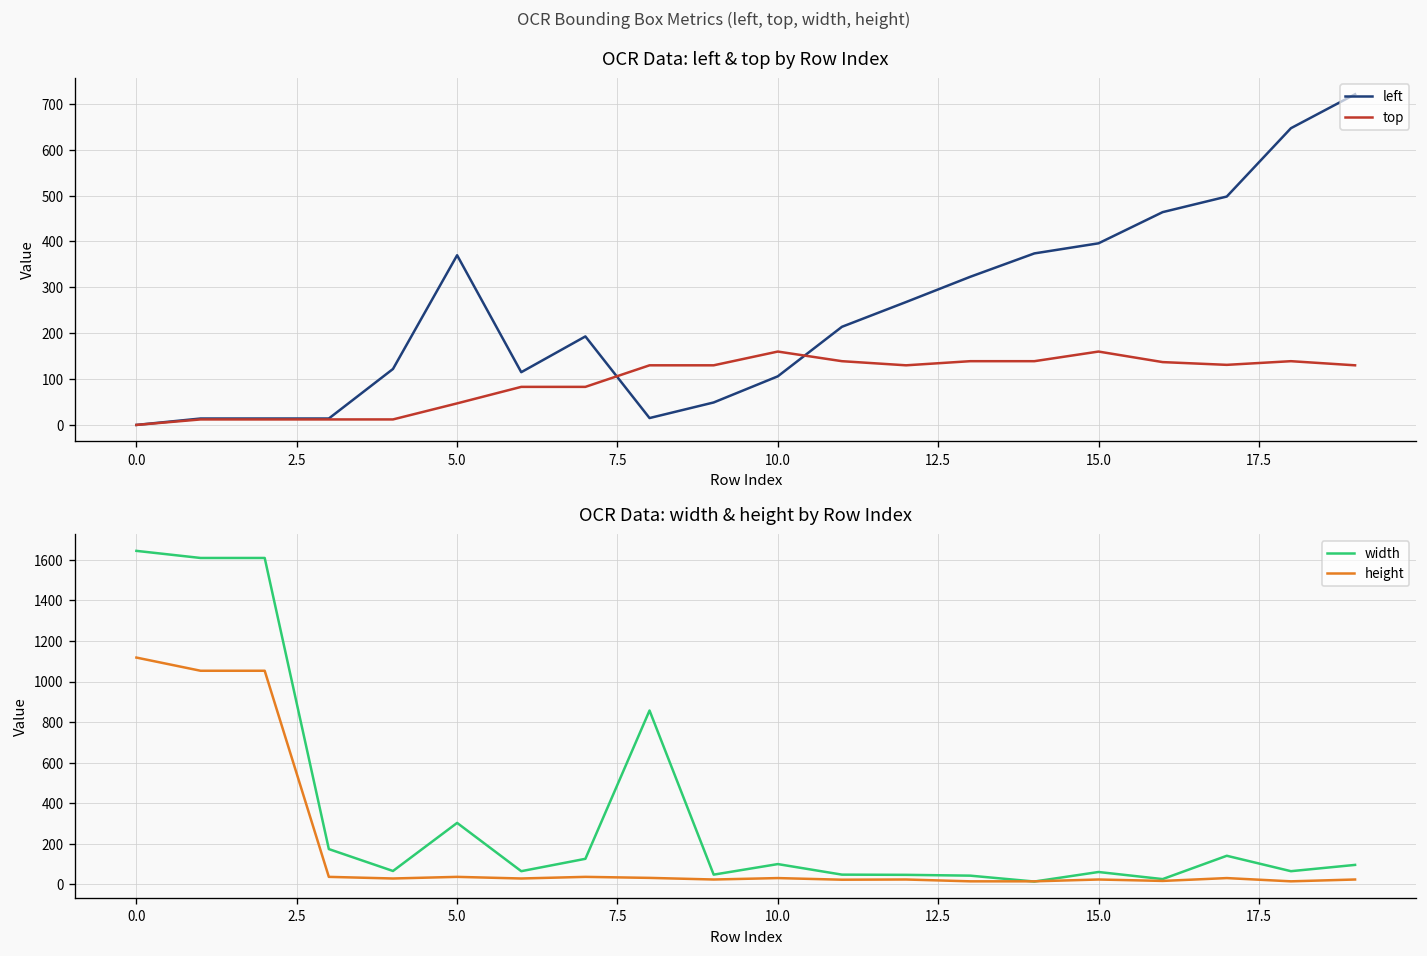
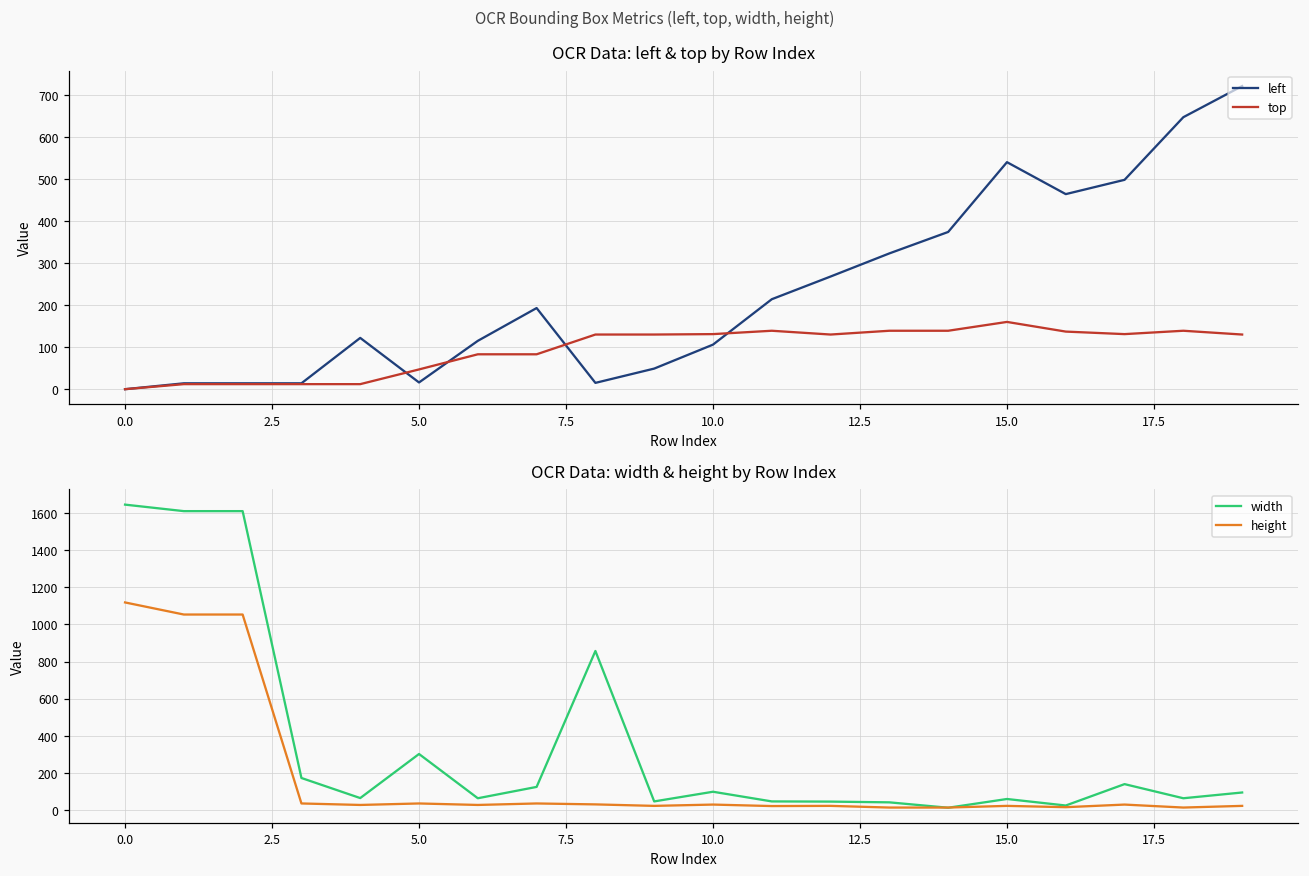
OCR Data: left & top by Row Index, left, 5.0: 370 -> 20
OCR Data: left & top by Row Index, top, 10.0: 160 -> 130
OCR Data: left & top by Row Index, left, 15.0: 400 -> 540
